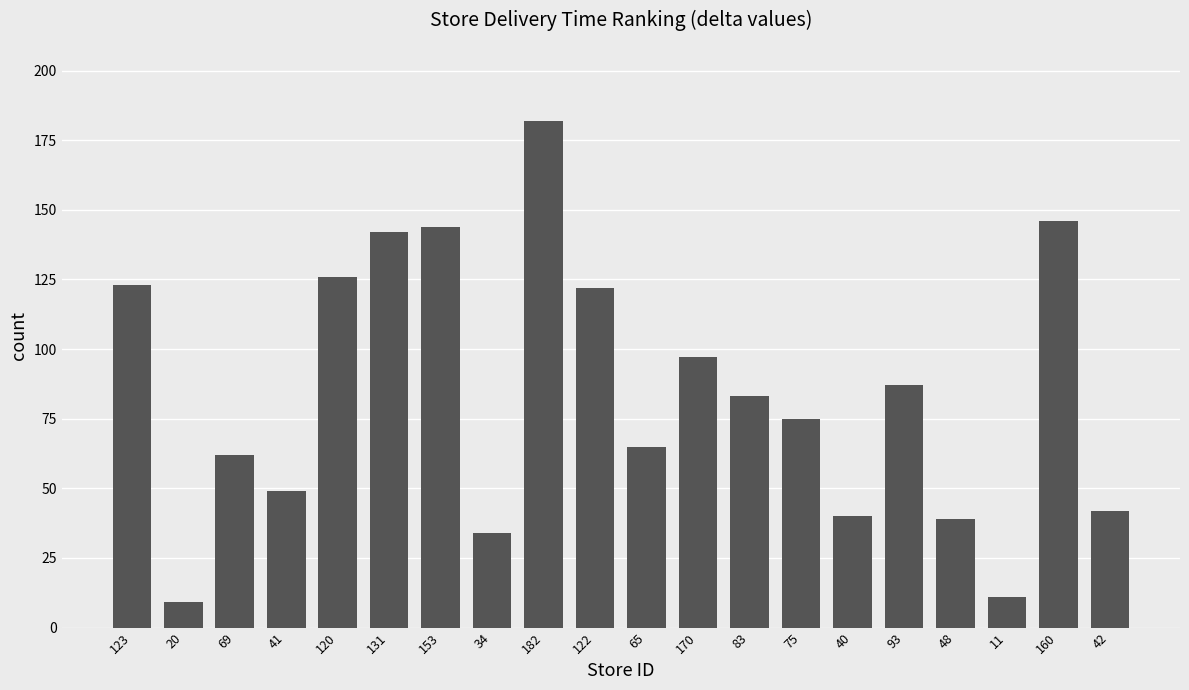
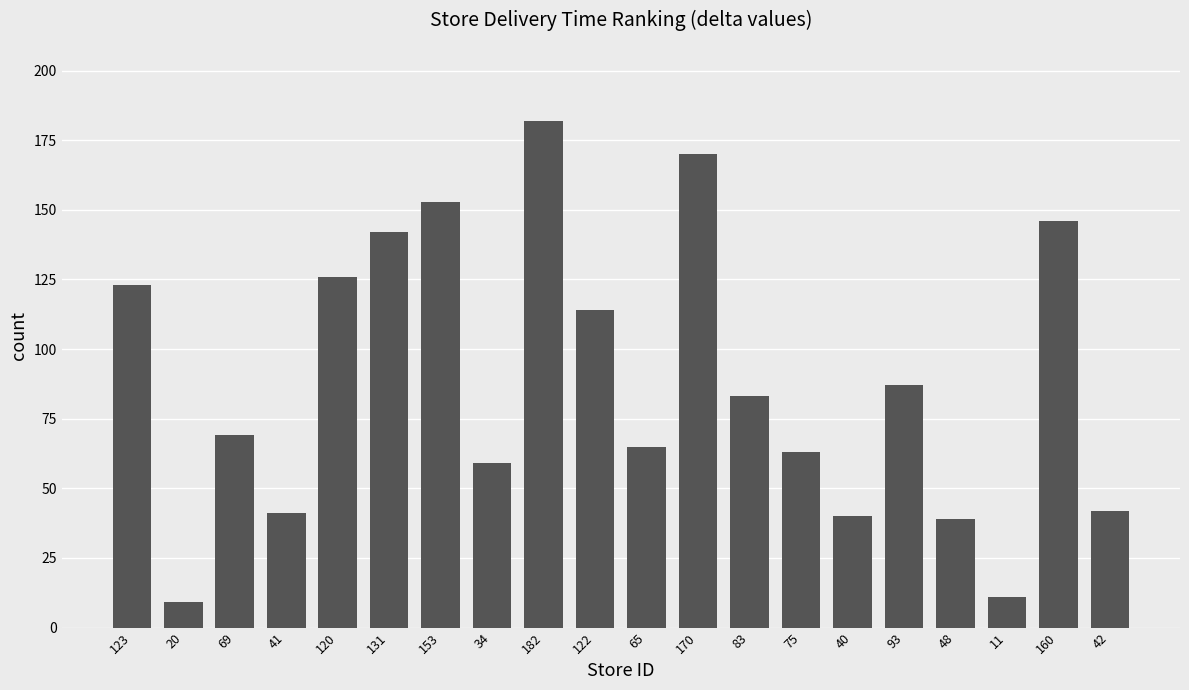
69: 62 -> 69
41: 49 -> 41
153: 144 -> 153
34: 34 -> 59
122: 122 -> 114
170: 97 -> 170
75: 75 -> 63
